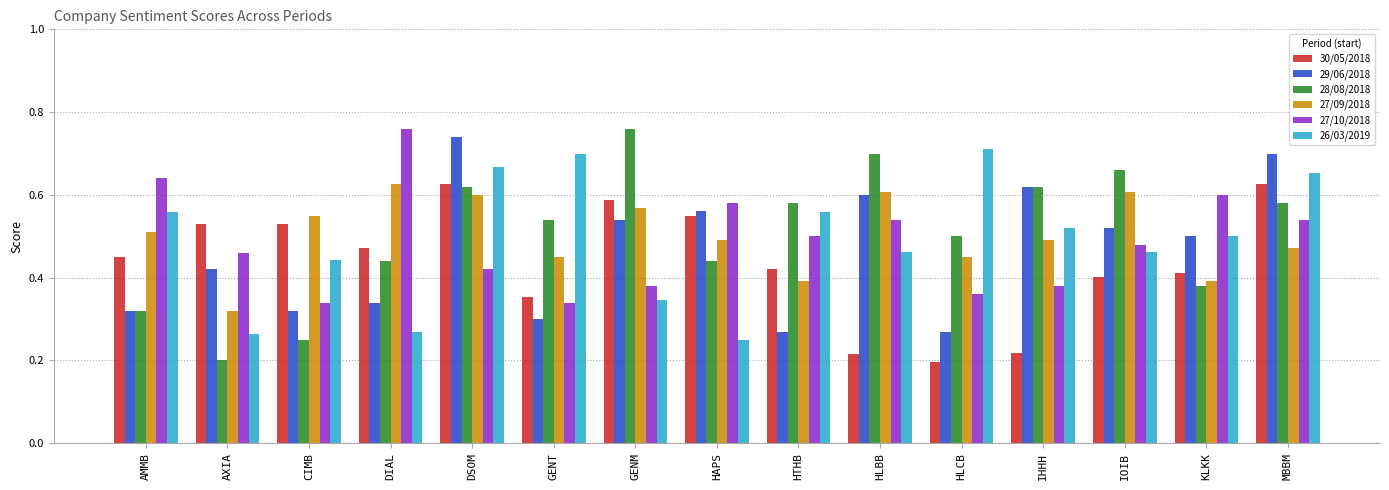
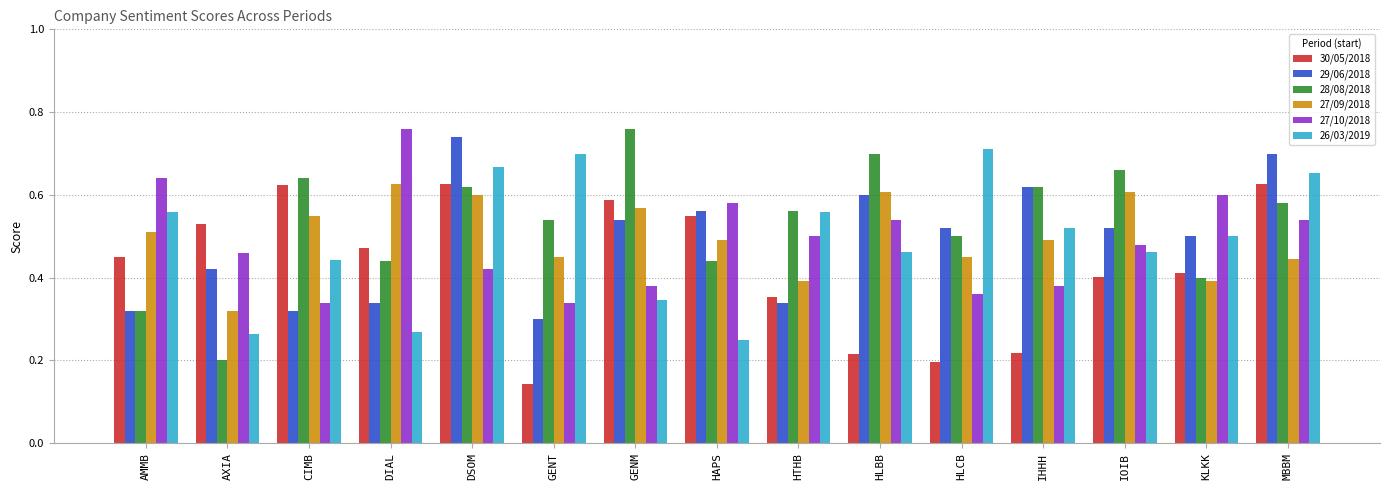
30/05/2018, CIMB: 0.53 -> 0.62
28/08/2018, CIMB: 0.25 -> 0.64
30/05/2018, GENT: 0.35 -> 0.14
30/05/2018, HTHB: 0.42 -> 0.35
29/06/2018, HTHB: 0.27 -> 0.34
28/08/2018, HTHB: 0.58 -> 0.56
29/06/2018, HLCB: 0.27 -> 0.52
28/08/2018, KLKK: 0.38 -> 0.40
27/09/2018, MBBM: 0.47 -> 0.44
